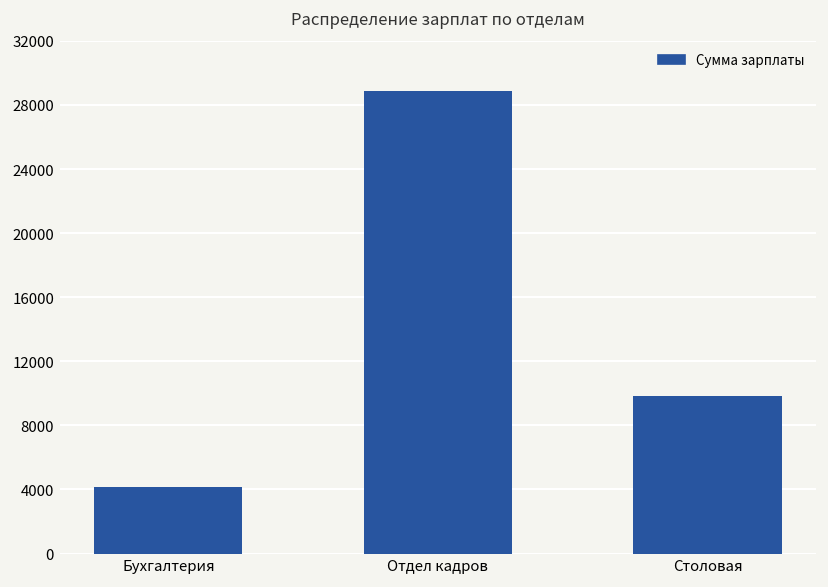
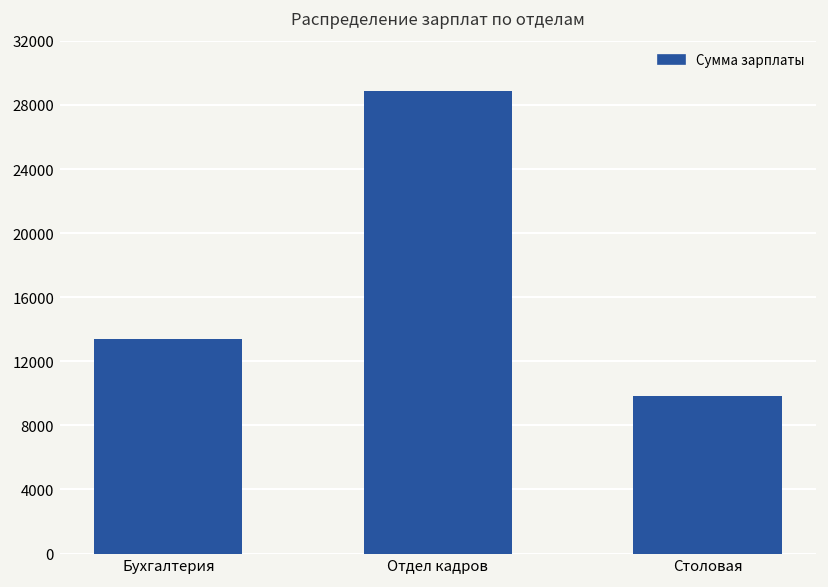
Бухгалтерия: 4200 -> 13400
